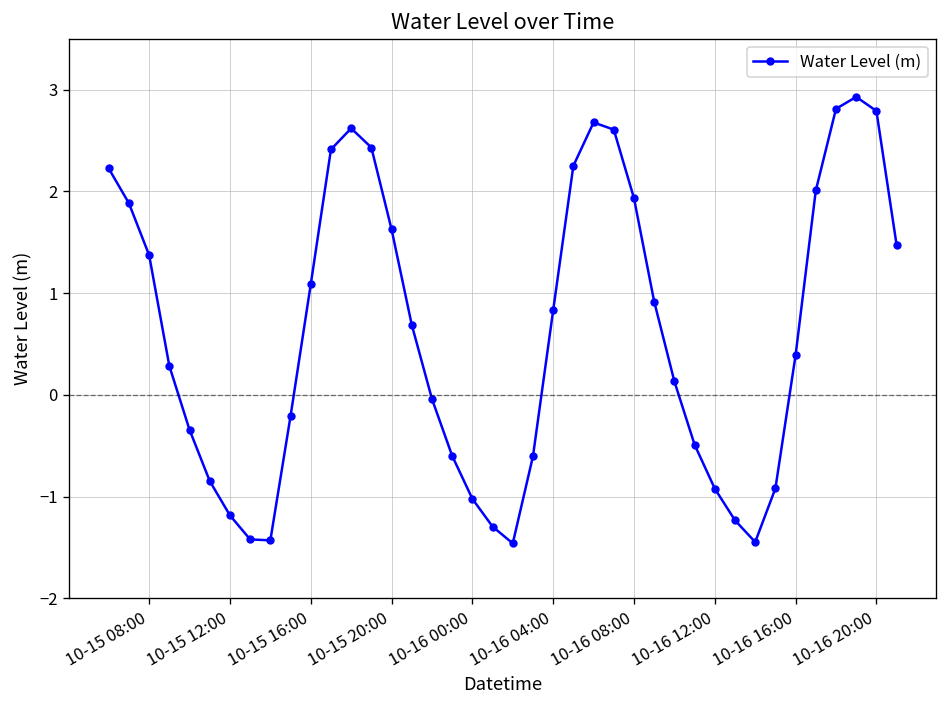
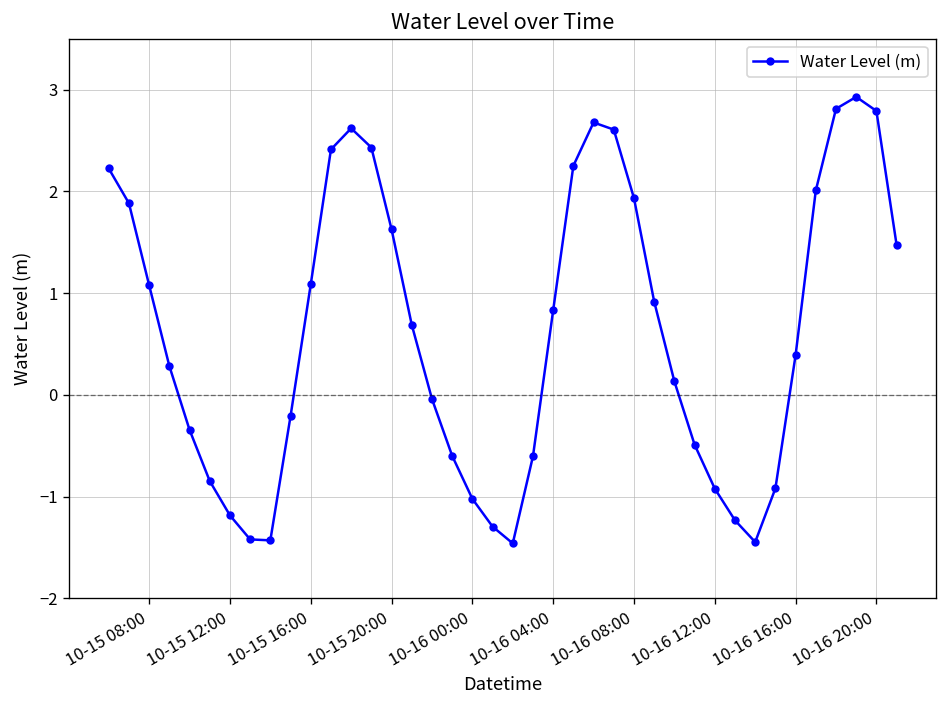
10-15 08:00: 1.4 -> 1.1
